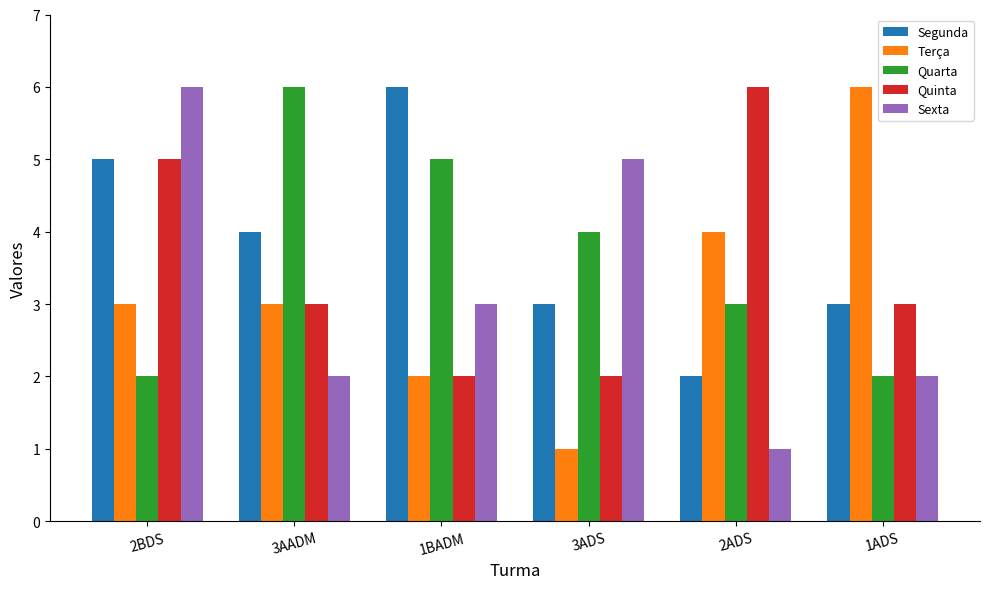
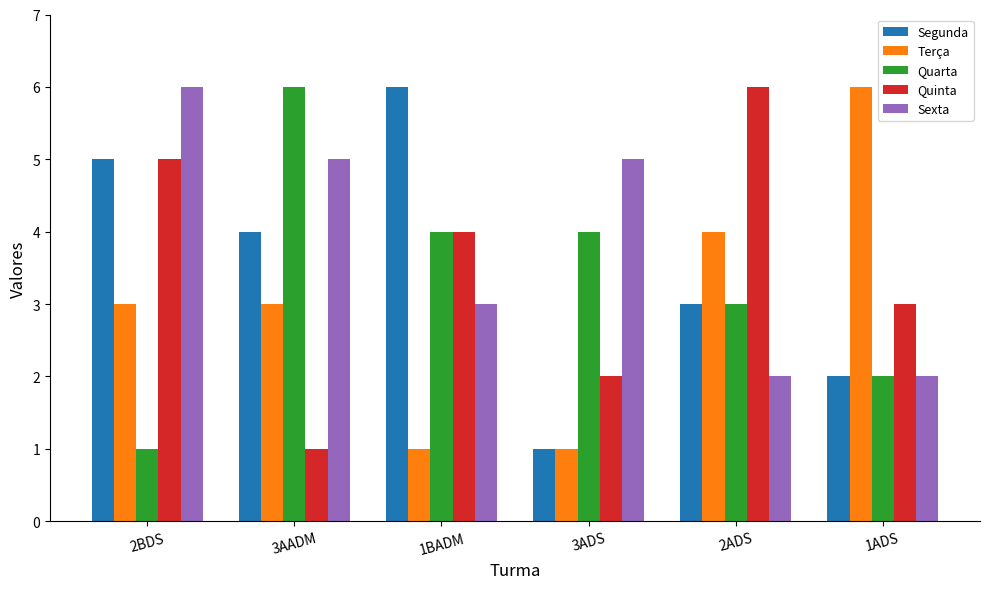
Quarta, 2BDS: 2 -> 1
Quinta, 3AADM: 3 -> 1
Sexta, 3AADM: 2 -> 5
Terça, 1BADM: 2 -> 1
Quarta, 1BADM: 5 -> 4
Quinta, 1BADM: 2 -> 4
Segunda, 3ADS: 3 -> 1
Segunda, 2ADS: 2 -> 3
Sexta, 2ADS: 1 -> 2
Segunda, 1ADS: 3 -> 2
